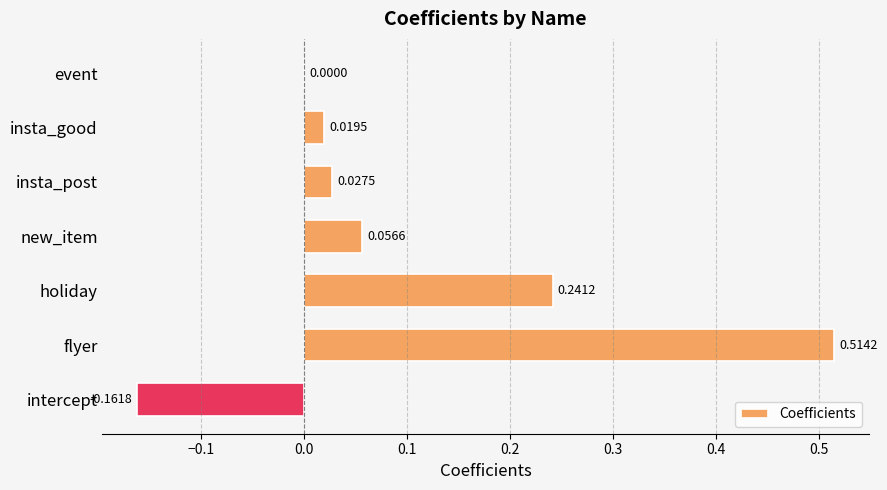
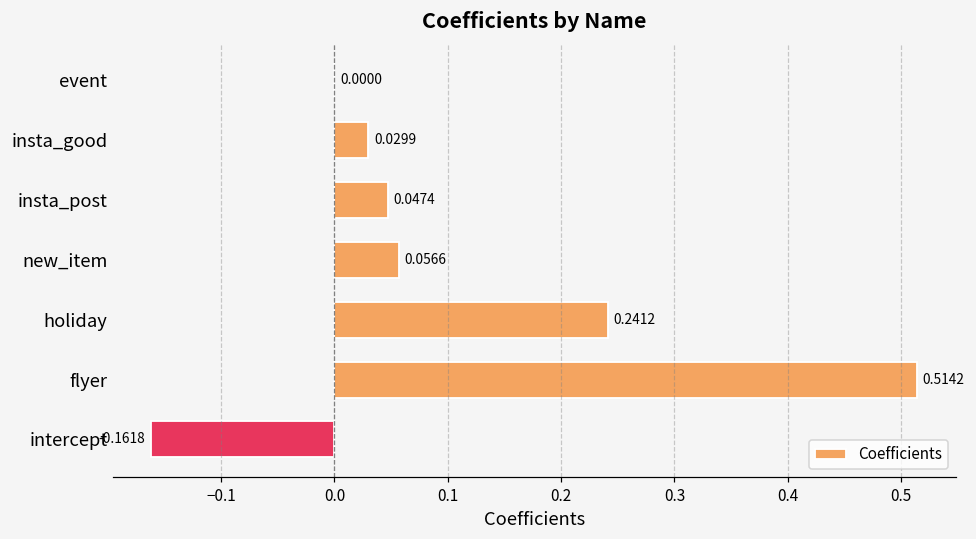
insta_good: 0.0195 -> 0.0299
insta_post: 0.0275 -> 0.0474
